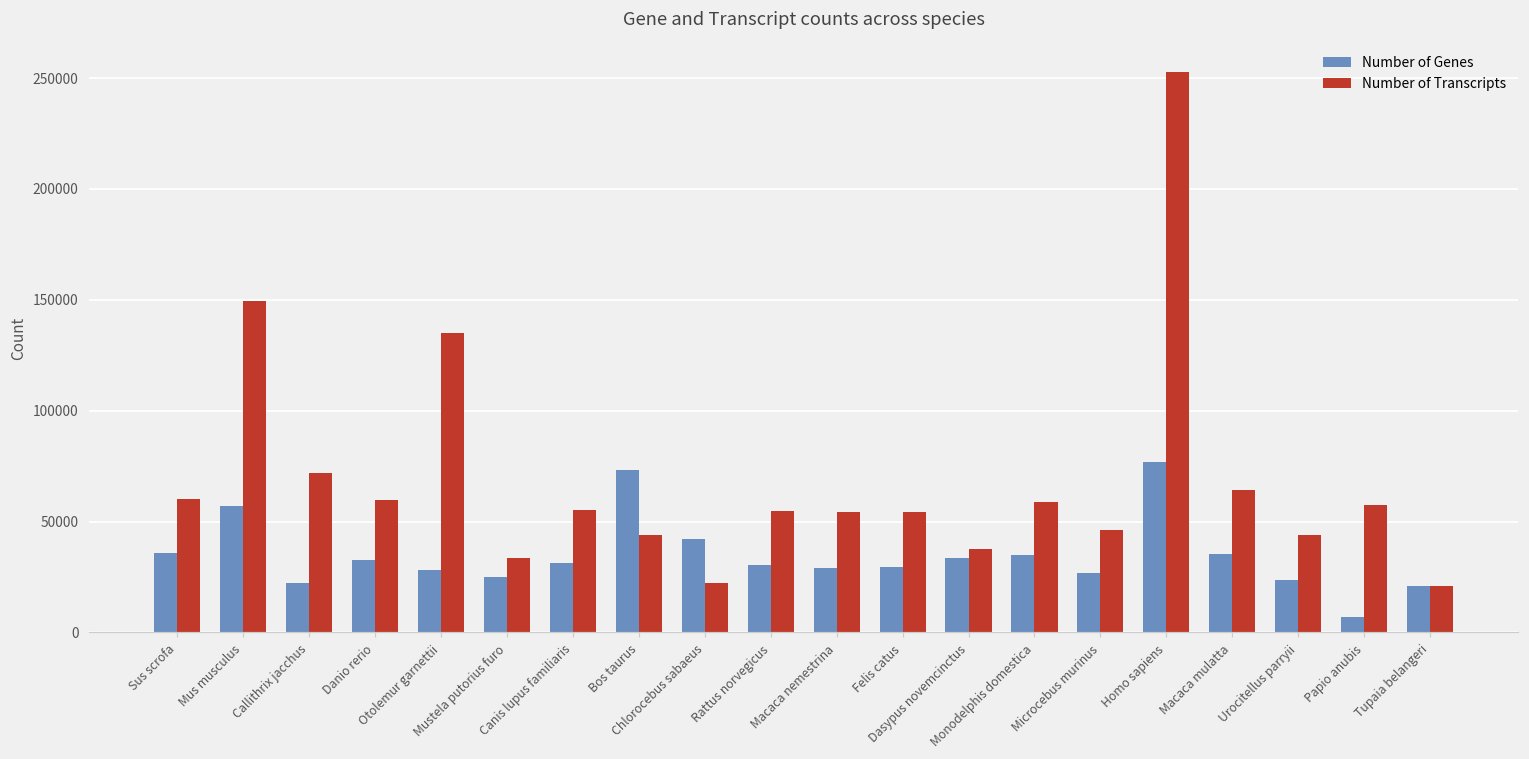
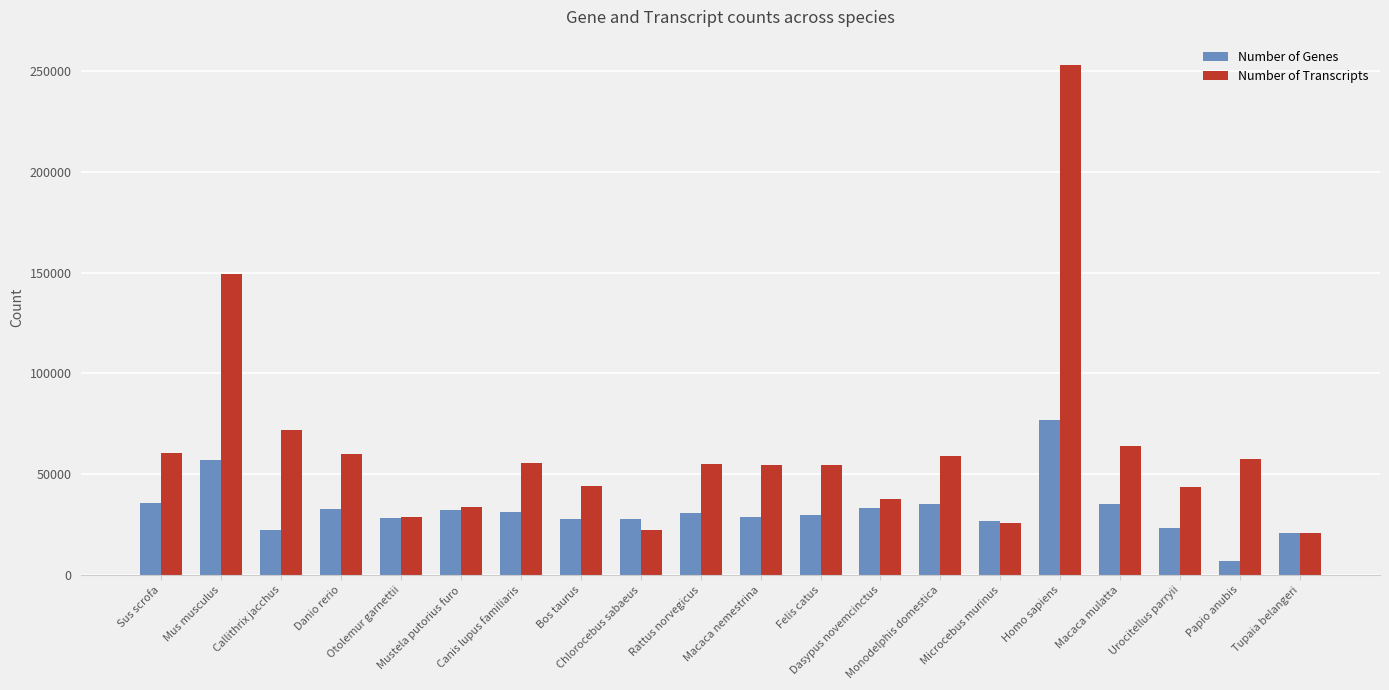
Number of Transcripts, Otolemur garnettii: 135000 -> 29000
Number of Genes, Mustela putorius furo: 25000 -> 32000
Number of Genes, Bos taurus: 73000 -> 28000
Number of Genes, Chlorocebus sabaeus: 42000 -> 28000
Number of Transcripts, Microcebus murinus: 46000 -> 26000
